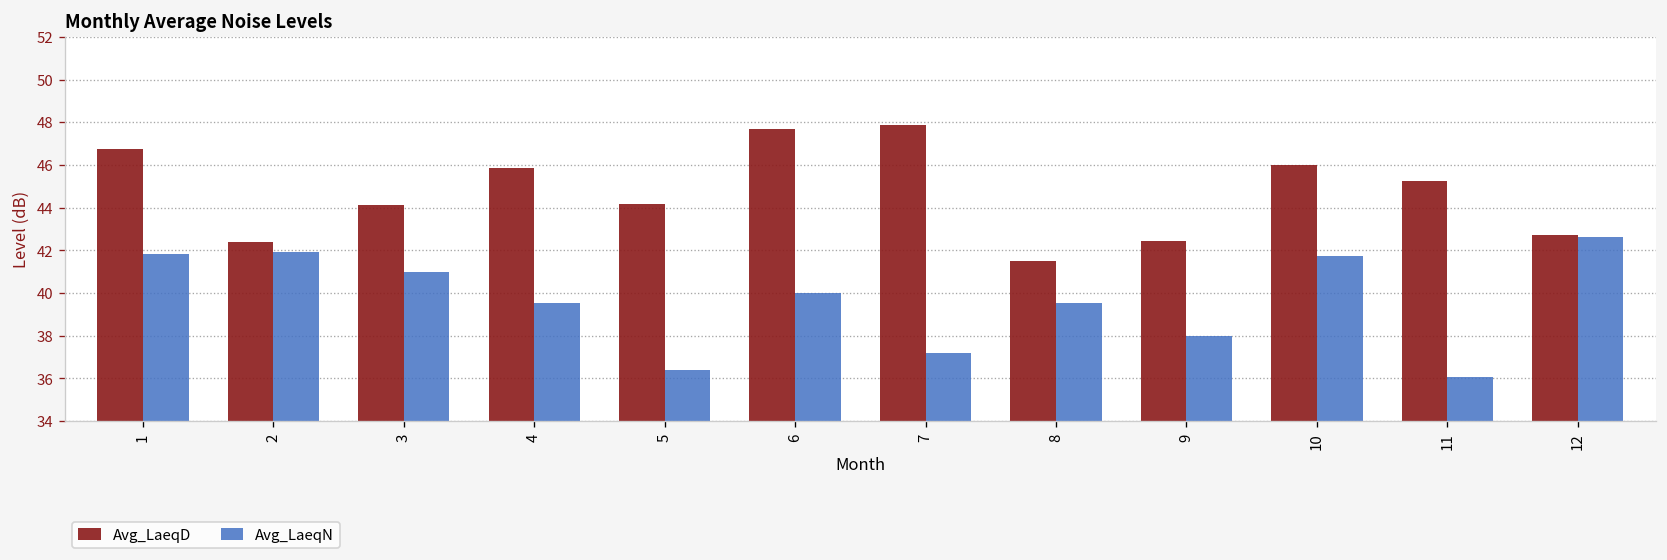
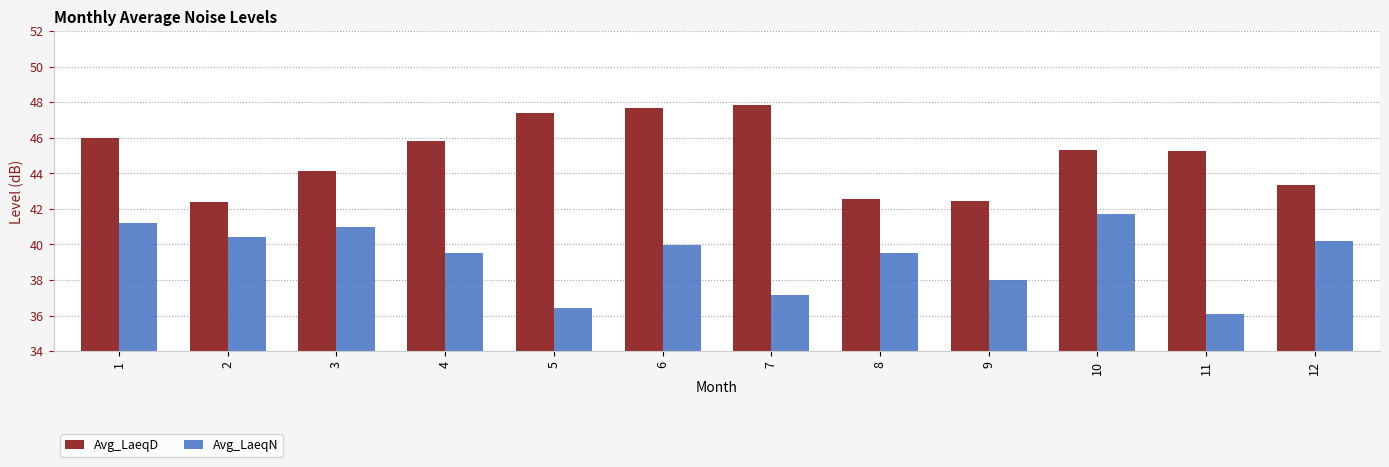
Avg_LaeqD, 1: 46.8 -> 46.0
Avg_LaeqN, 1: 41.8 -> 41.2
Avg_LaeqN, 2: 41.9 -> 40.4
Avg_LaeqD, 5: 44.2 -> 47.4
Avg_LaeqD, 8: 41.5 -> 42.6
Avg_LaeqD, 10: 46.0 -> 45.3
Avg_LaeqD, 12: 42.7 -> 43.3
Avg_LaeqN, 12: 42.6 -> 40.2
